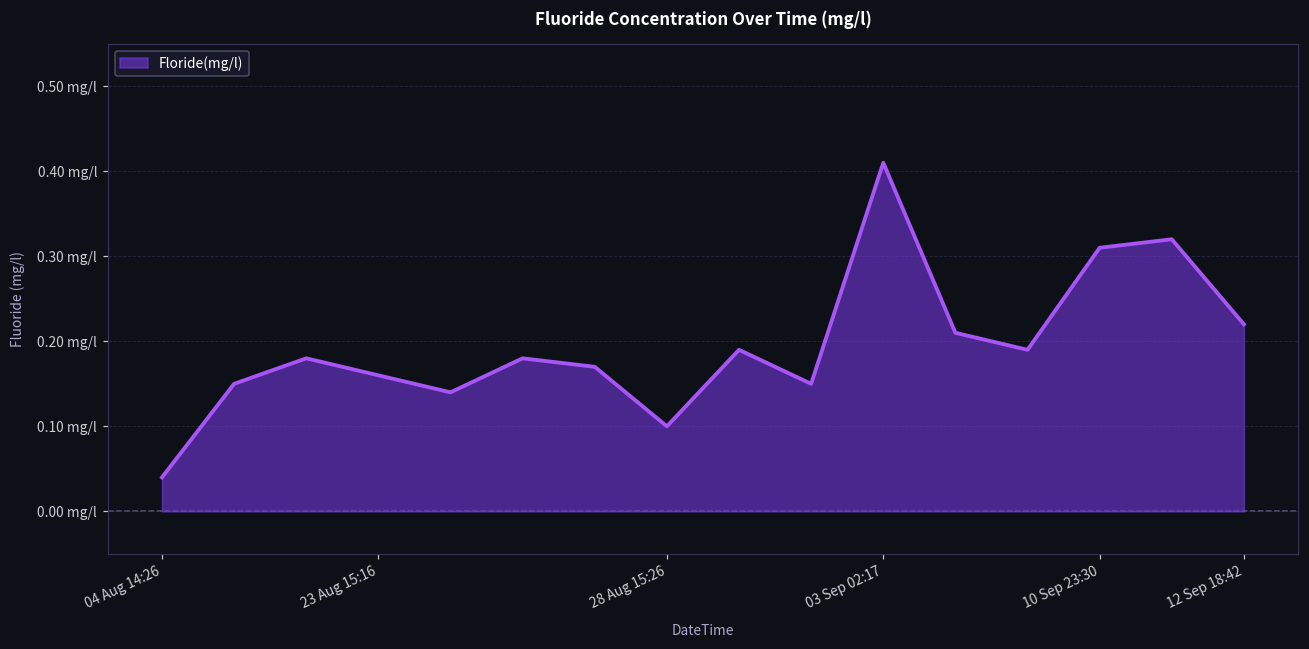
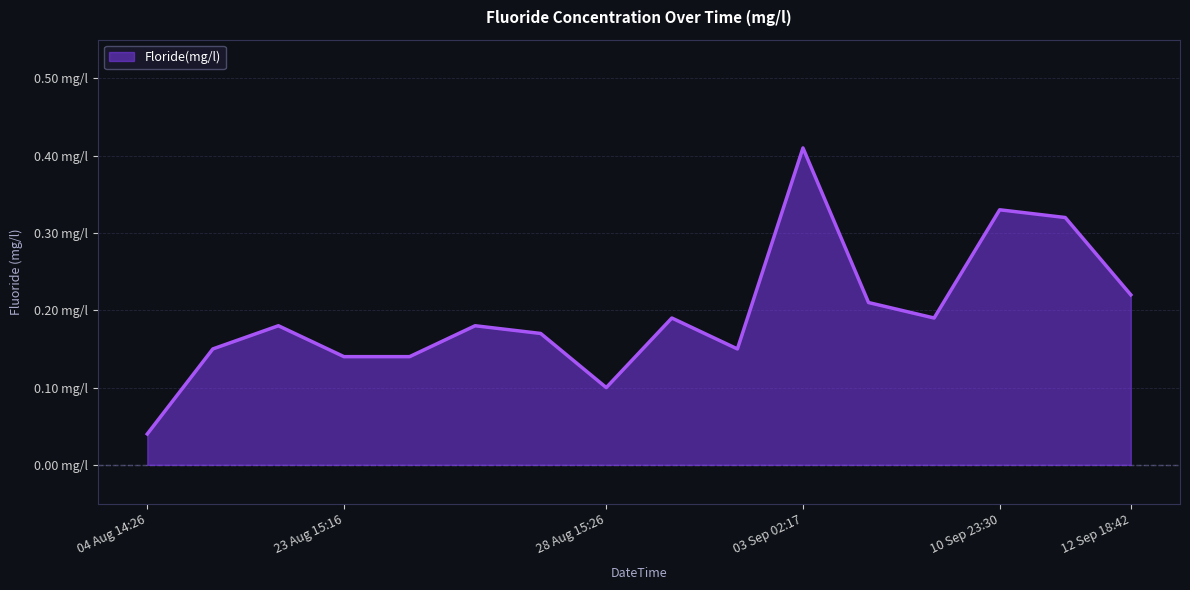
23 Aug 15:16: 0.16 mg/l -> 0.14 mg/l
10 Sep 23:30: 0.31 mg/l -> 0.33 mg/l
